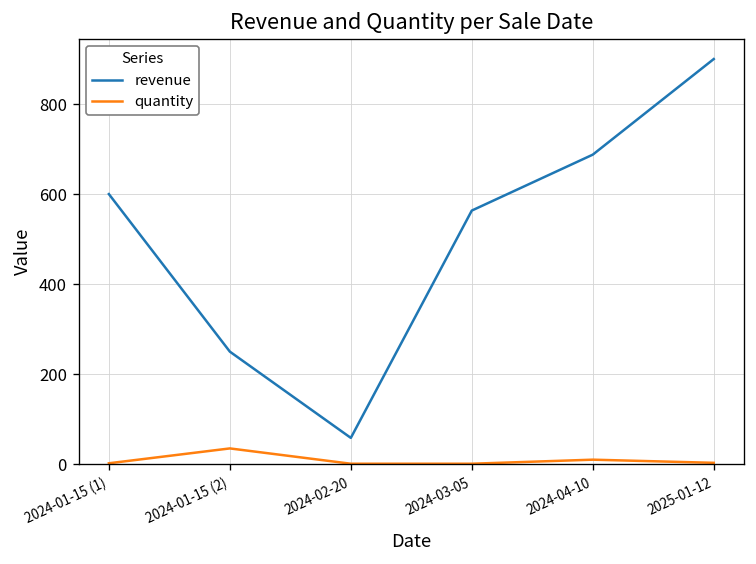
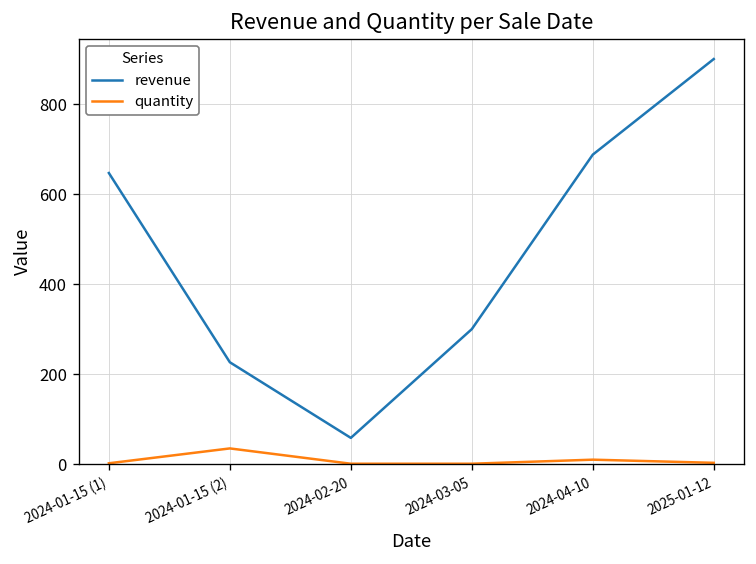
revenue, 2024-01-15 (1): 600 -> 650
revenue, 2024-01-15 (2): 250 -> 230
revenue, 2024-03-05: 560 -> 300
